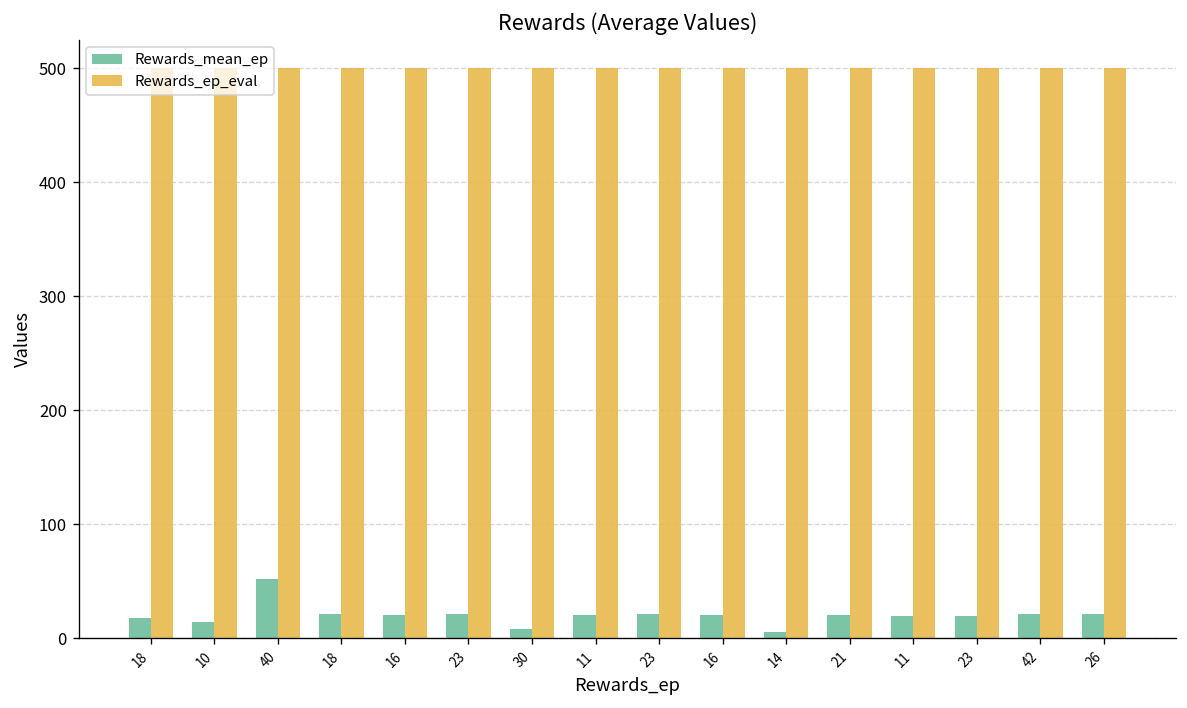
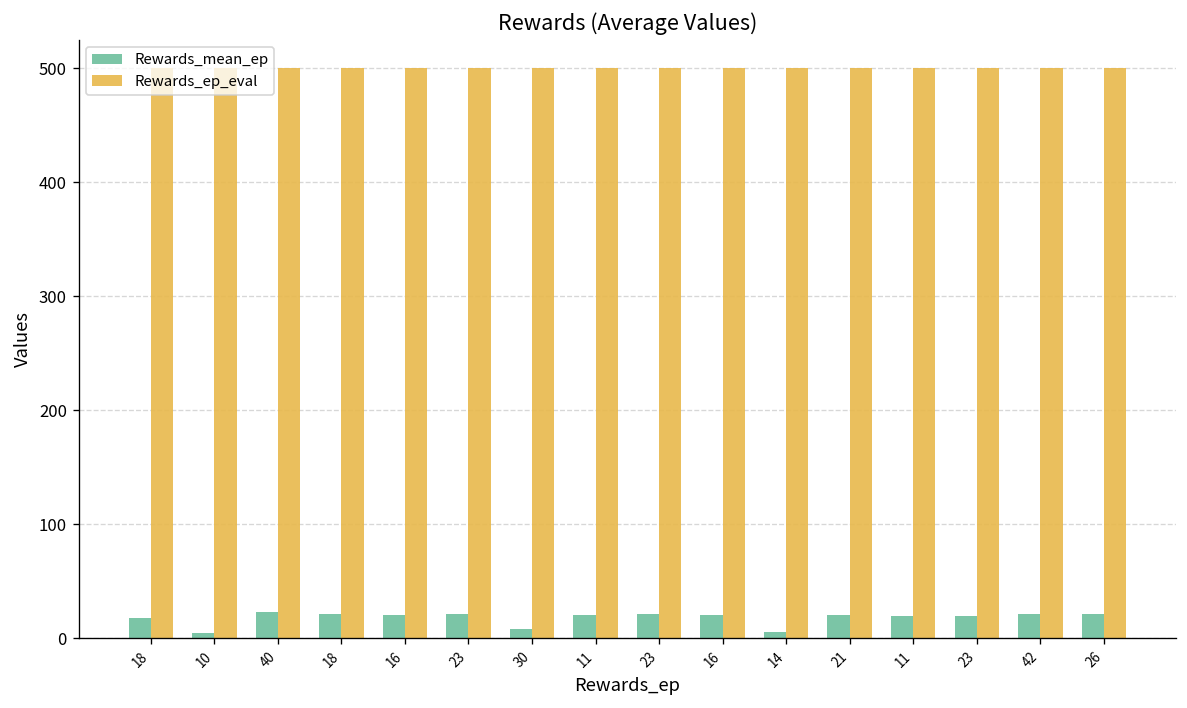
Rewards_mean_ep, 10: 10 -> 0
Rewards_mean_ep, 40: 50 -> 20
